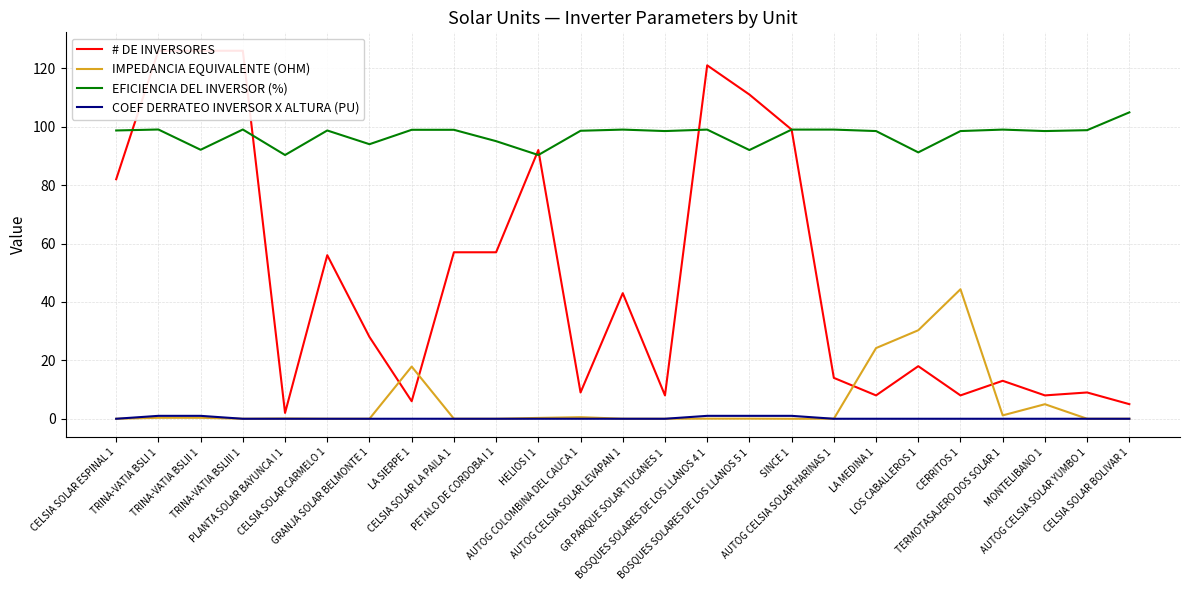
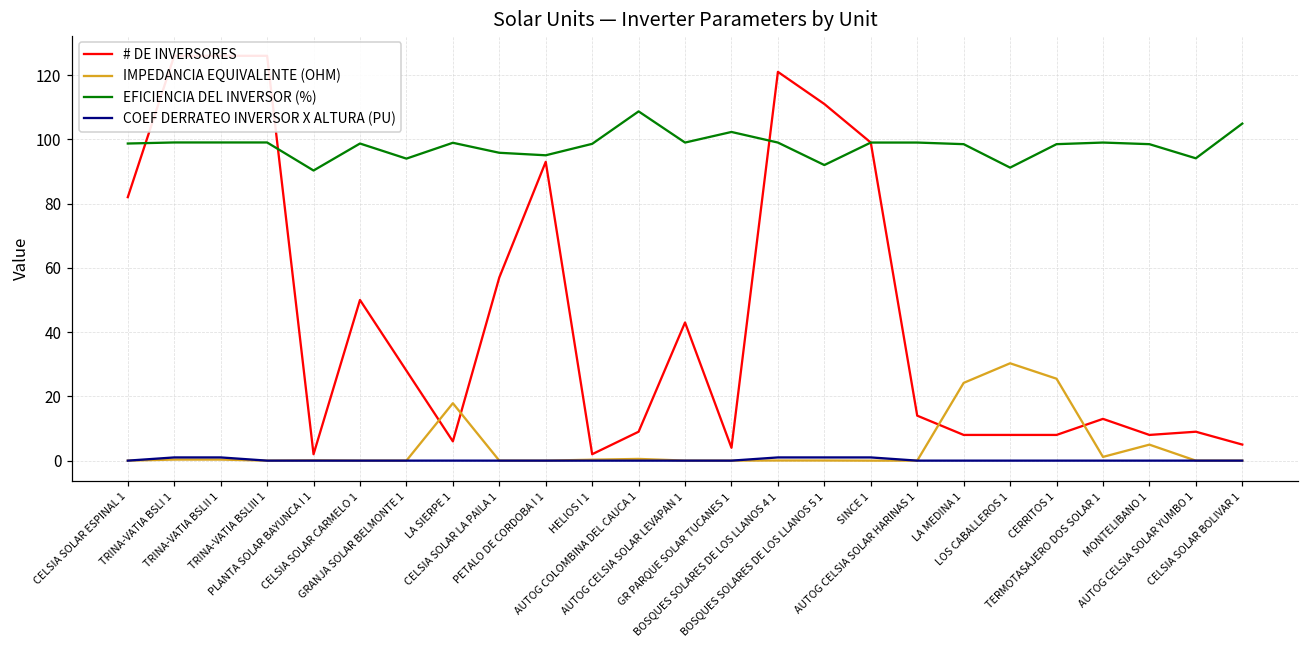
EFICIENCIA DEL INVERSOR (%), TRINA-VATIA BSLII 1: 92 -> 99
# DE INVERSORES, CELSIA SOLAR CARMELO 1: 56 -> 50
EFICIENCIA DEL INVERSOR (%), CELSIA SOLAR LA PAILA 1: 99 -> 96
# DE INVERSORES, PETALO DE CORDOBA I 1: 57 -> 93
# DE INVERSORES, HELIOS I 1: 92 -> 2
EFICIENCIA DEL INVERSOR (%), HELIOS I 1: 90 -> 99
EFICIENCIA DEL INVERSOR (%), AUTOG COLOMBINA DEL CAUCA 1: 99 -> 109
# DE INVERSORES, GR PARQUE SOLAR TUCANES 1: 8 -> 4
EFICIENCIA DEL INVERSOR (%), GR PARQUE SOLAR TUCANES 1: 99 -> 102
# DE INVERSORES, LOS CABALLEROS 1: 18 -> 8
IMPEDANCIA EQUIVALENTE (OHM), CERRITOS 1: 44 -> 26
EFICIENCIA DEL INVERSOR (%), AUTOG CELSIA SOLAR YUMBO 1: 99 -> 94
